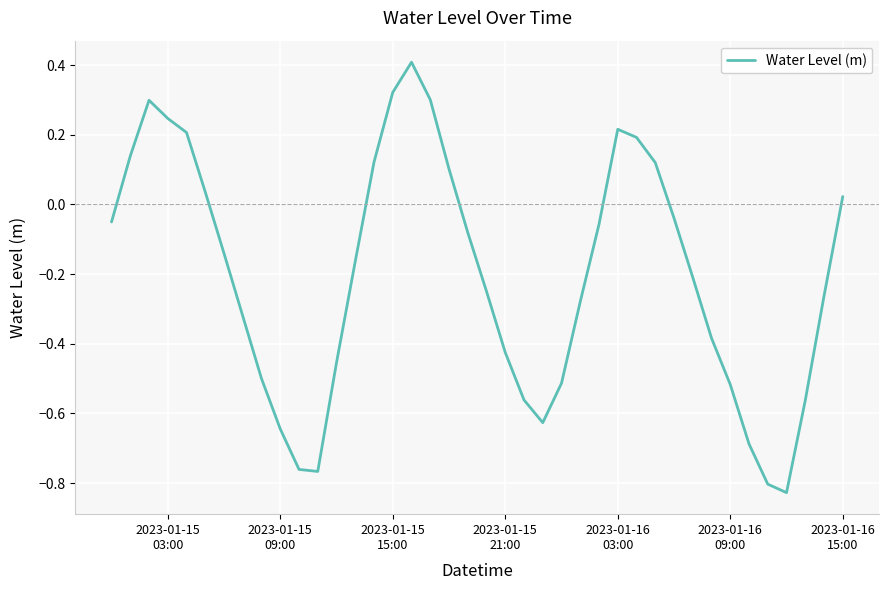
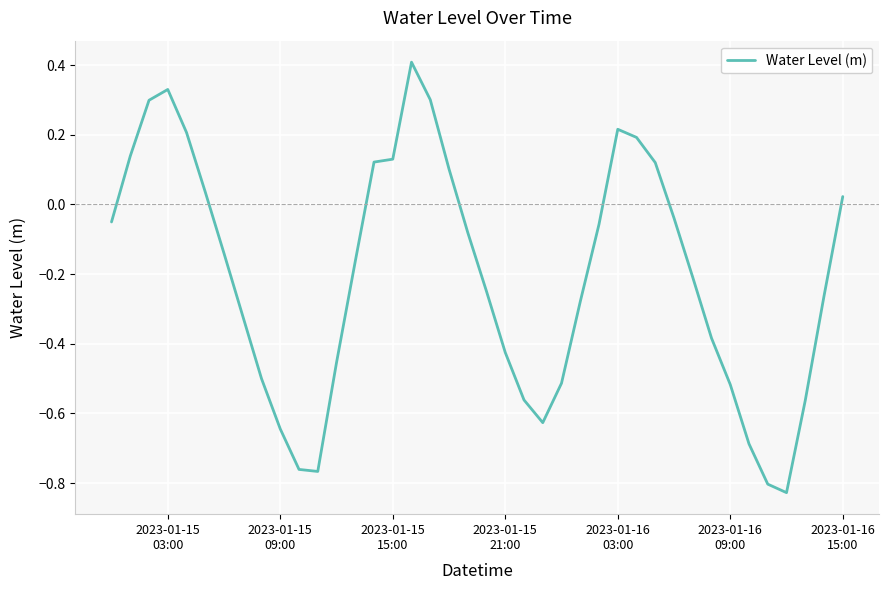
2023-01-15 03:00: 0.25 -> 0.33
2023-01-15 15:00: 0.32 -> 0.13
